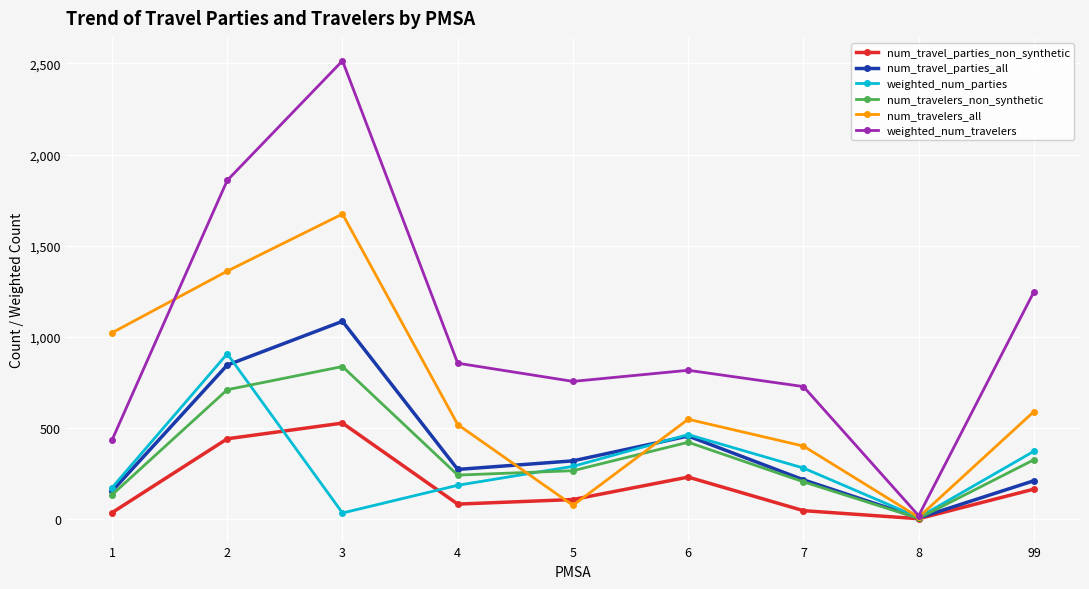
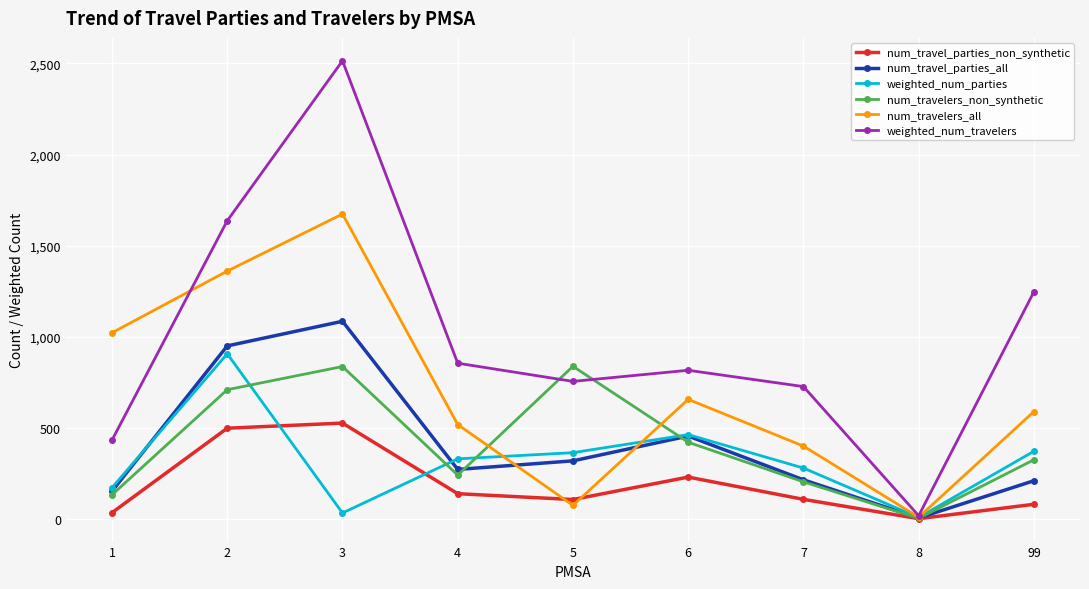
num_travel_parties_non_synthetic, 2: 440 -> 500
num_travel_parties_all, 2: 850 -> 950
weighted_num_travelers, 2: 1,860 -> 1,640
num_travel_parties_non_synthetic, 4: 80 -> 140
weighted_num_parties, 4: 190 -> 330
weighted_num_parties, 5: 290 -> 370
num_travelers_non_synthetic, 5: 270 -> 840
num_travelers_all, 6: 550 -> 660
num_travel_parties_non_synthetic, 7: 50 -> 110
num_travel_parties_non_synthetic, 99: 170 -> 80
